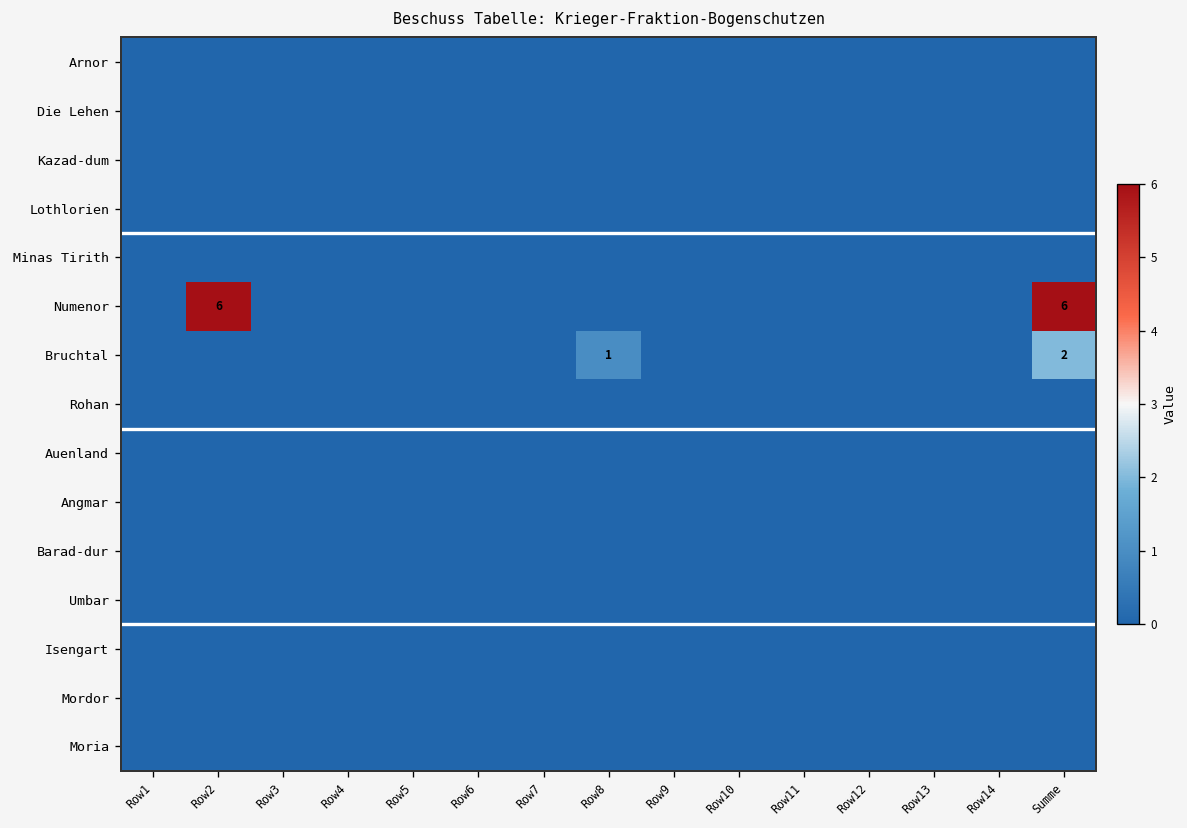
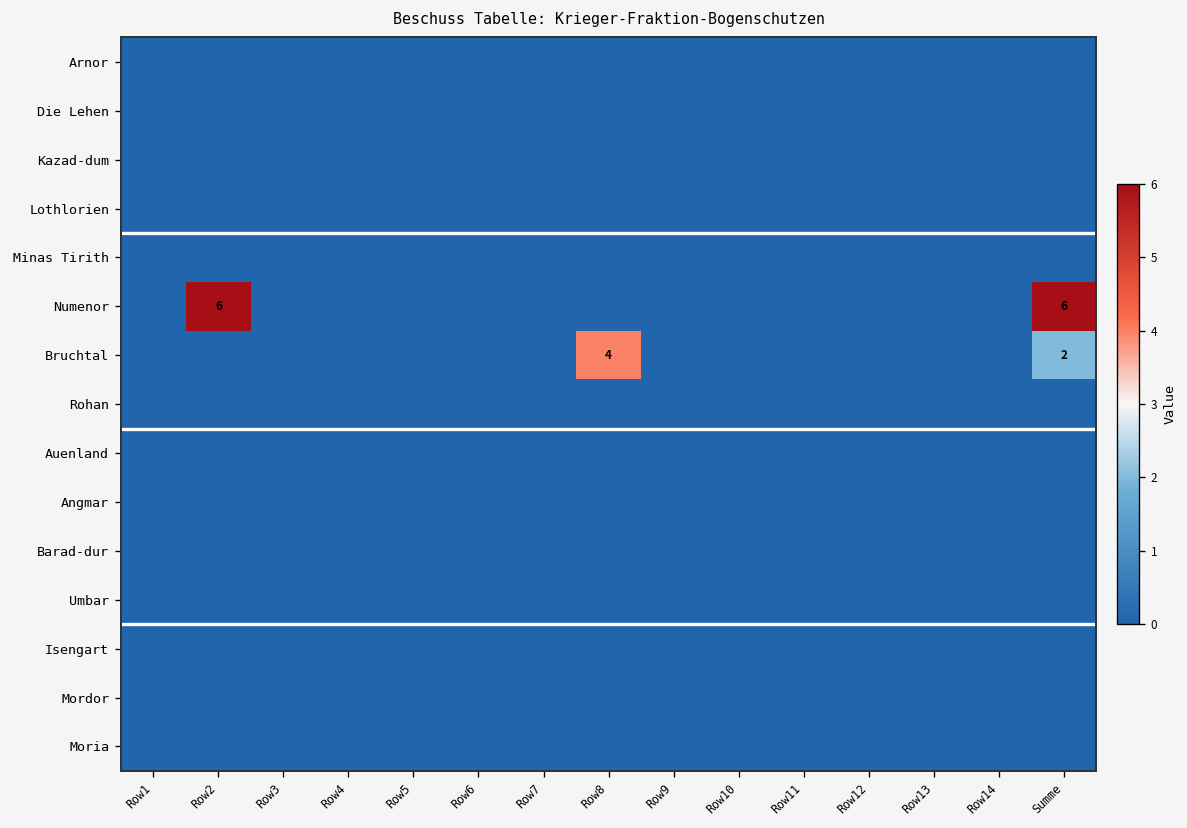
Bruchtal, Row8: 1 -> 4
